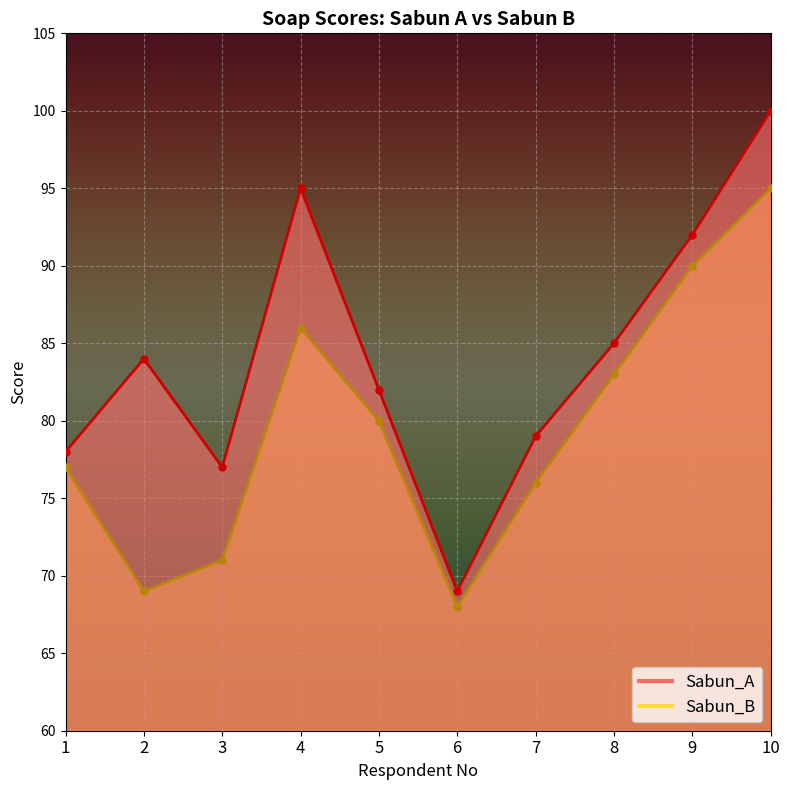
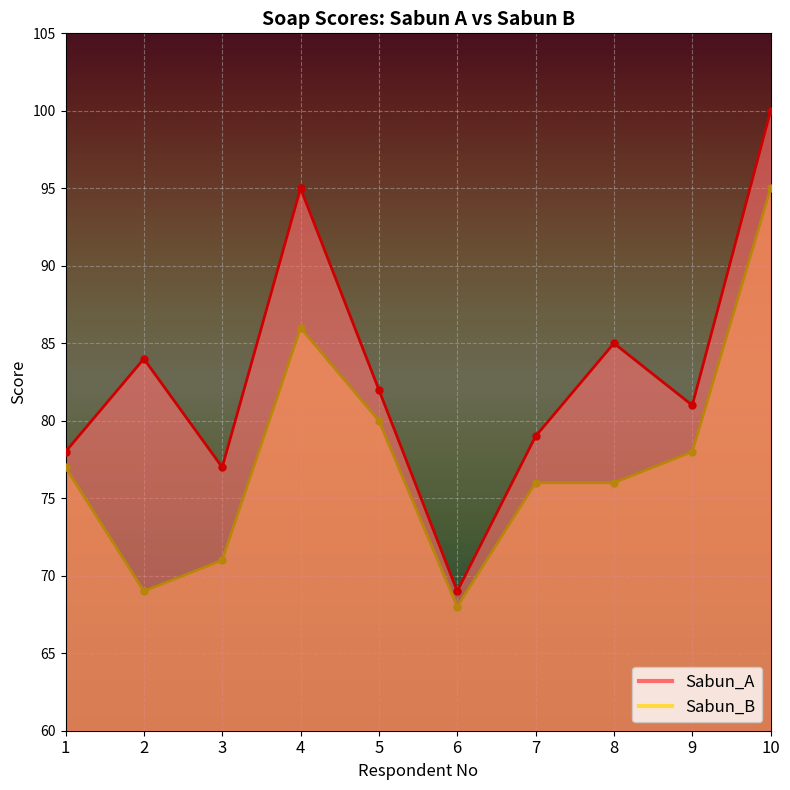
Sabun_B, 8: 83 -> 76
Sabun_A, 9: 92 -> 81
Sabun_B, 9: 90 -> 78
